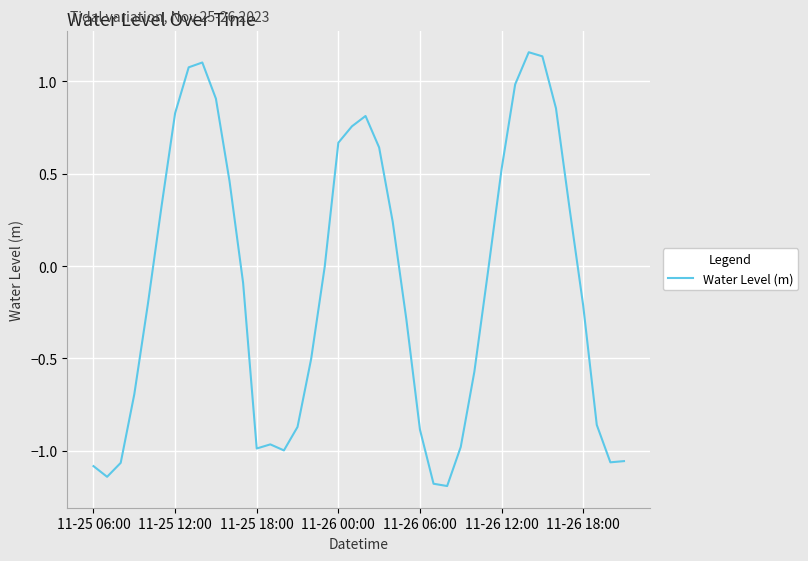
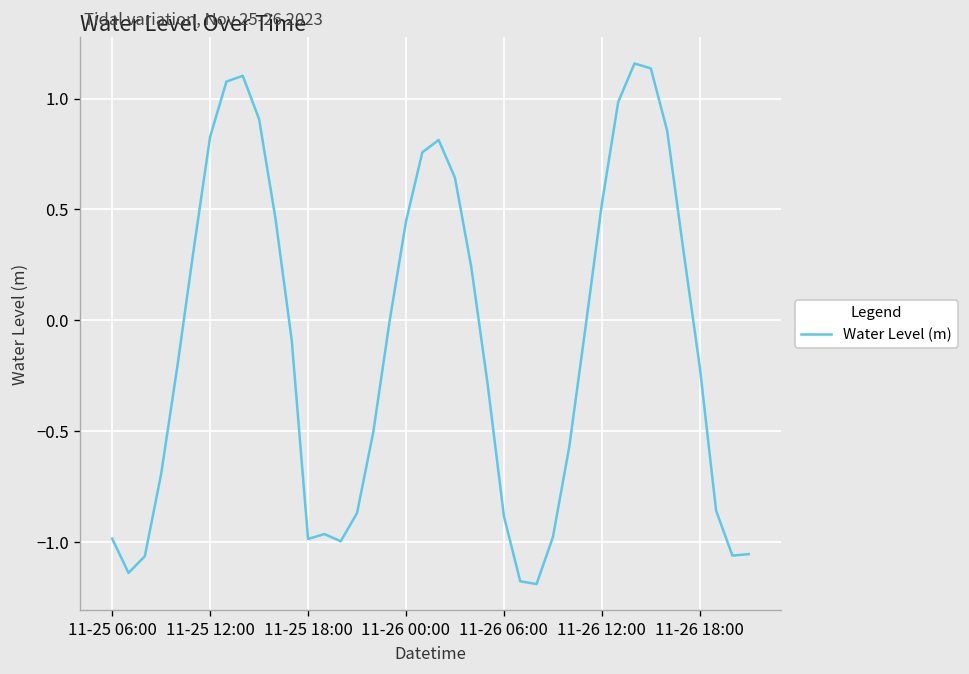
11-25 06:00: -1.08 -> -0.99
11-26 00:00: 0.67 -> 0.45
